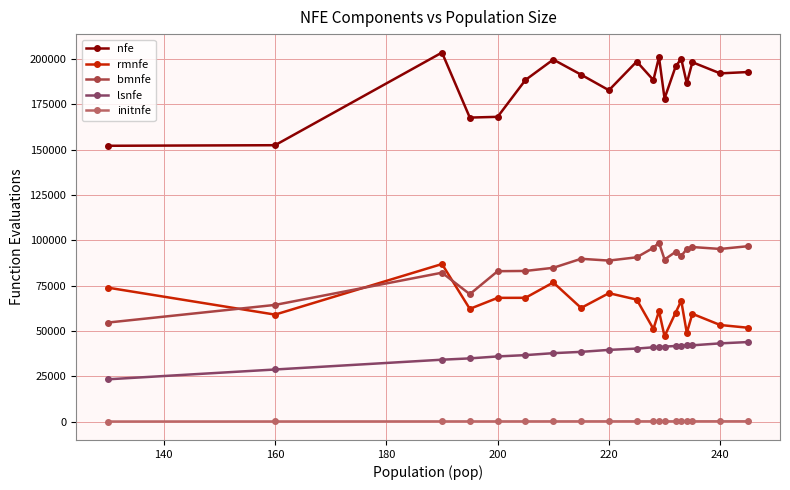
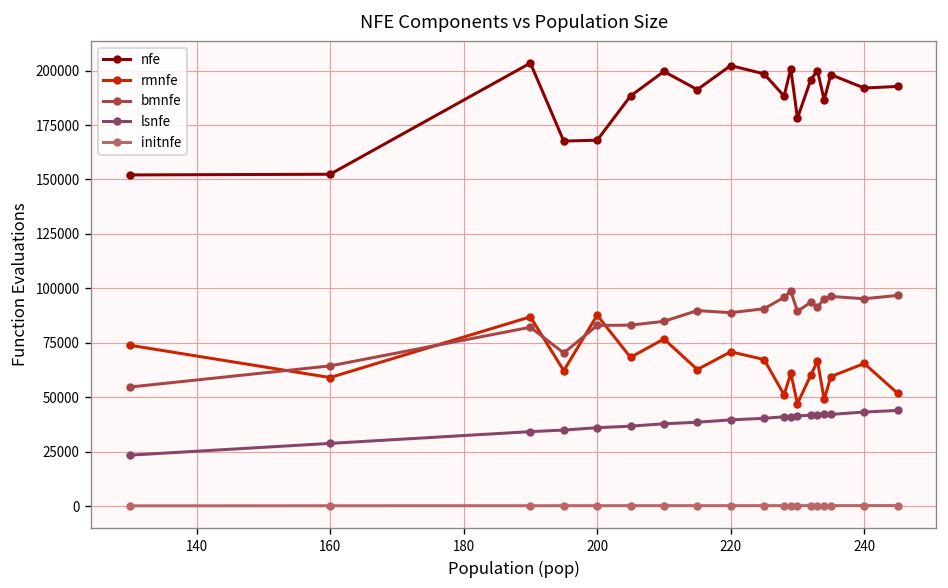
rmnfe, 200: 68000 -> 88000
nfe, 220: 183000 -> 202000
rmnfe, 240: 53000 -> 65000
